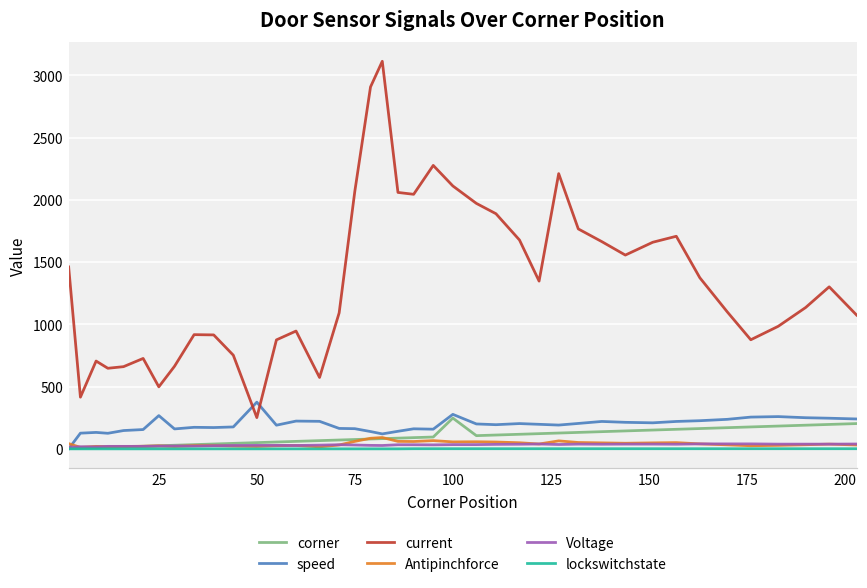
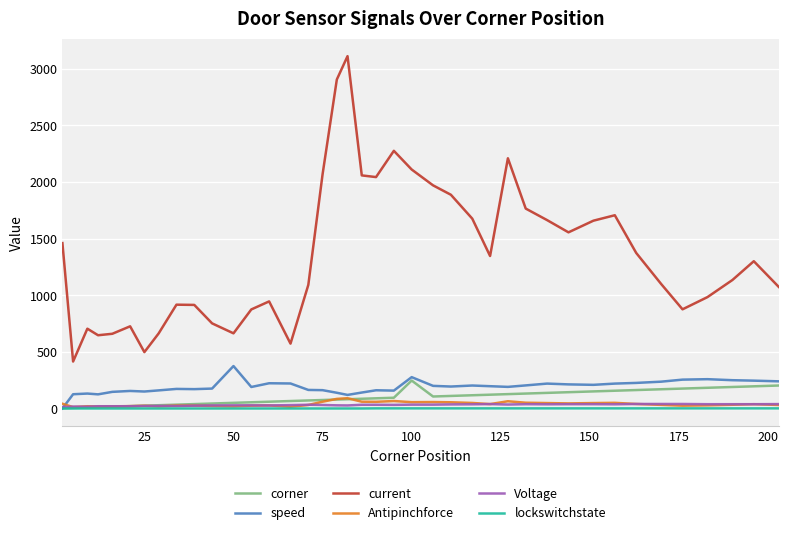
speed, 25: 270 -> 150
current, 50: 250 -> 660
